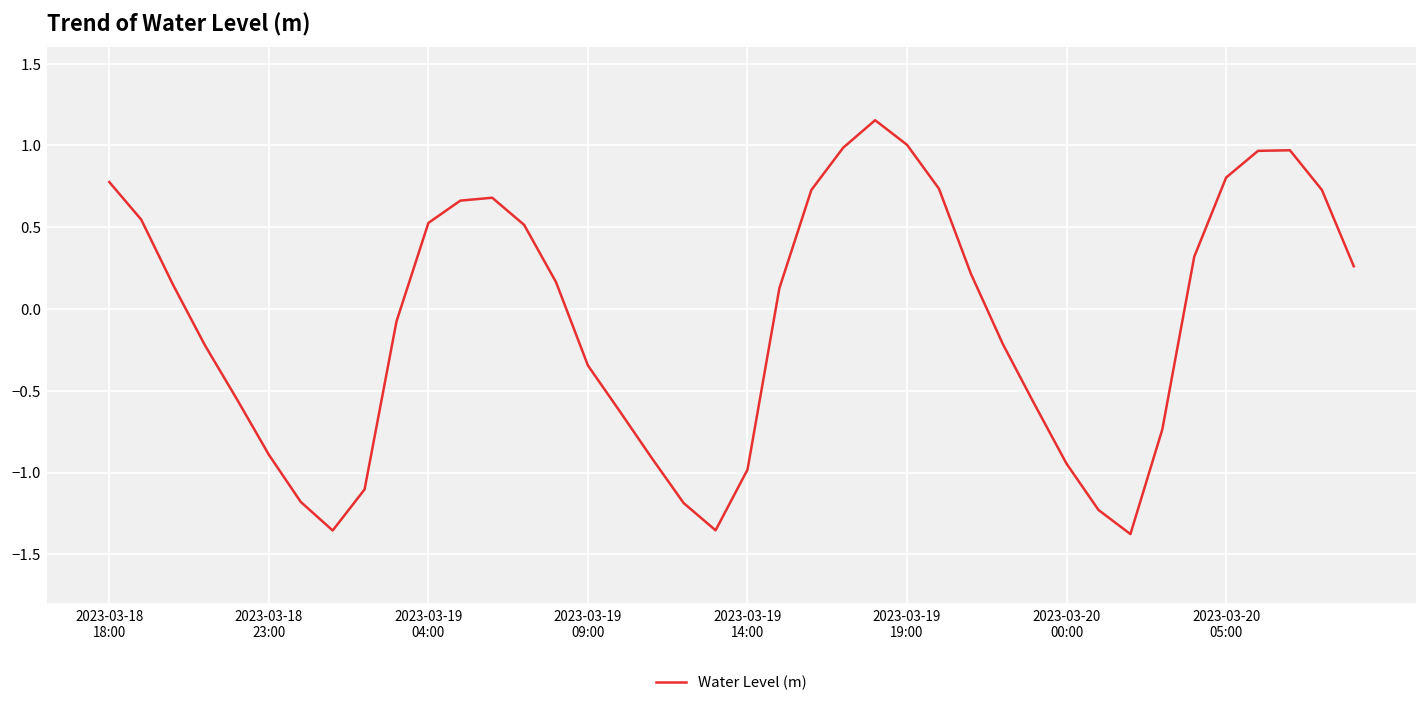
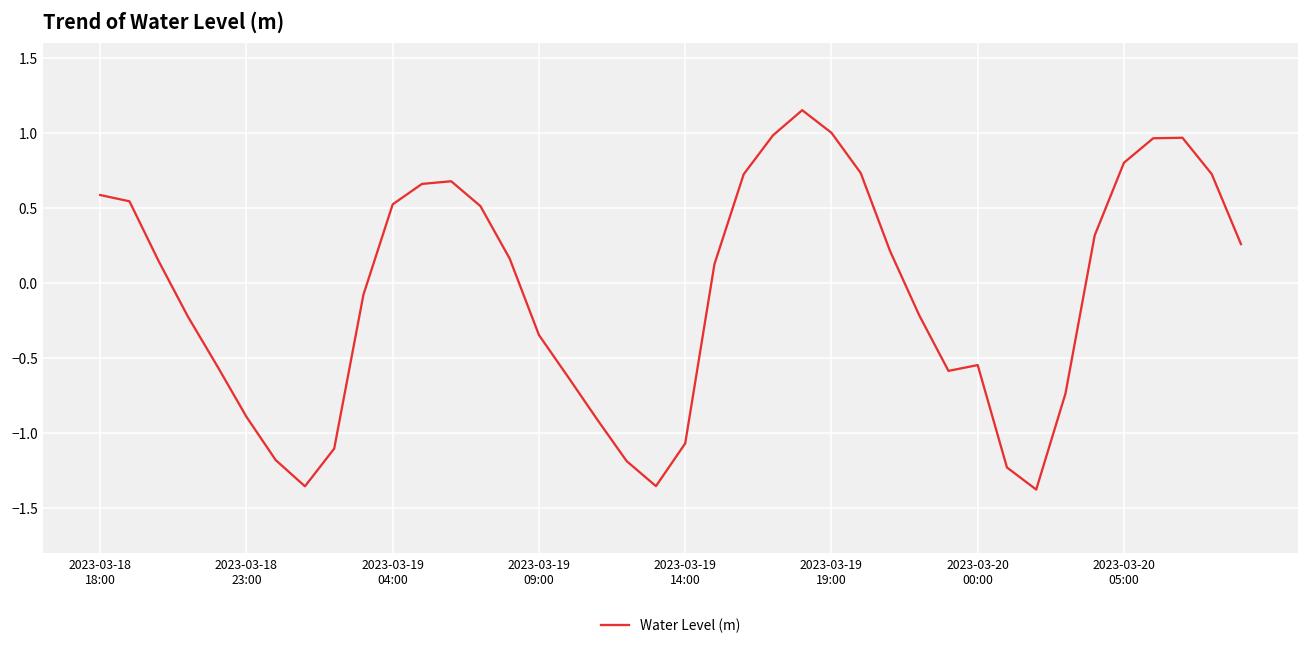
2023-03-18 18:00: 0.78 -> 0.59
2023-03-19 14:00: -0.98 -> -1.07
2023-03-20 00:00: -0.95 -> -0.55
